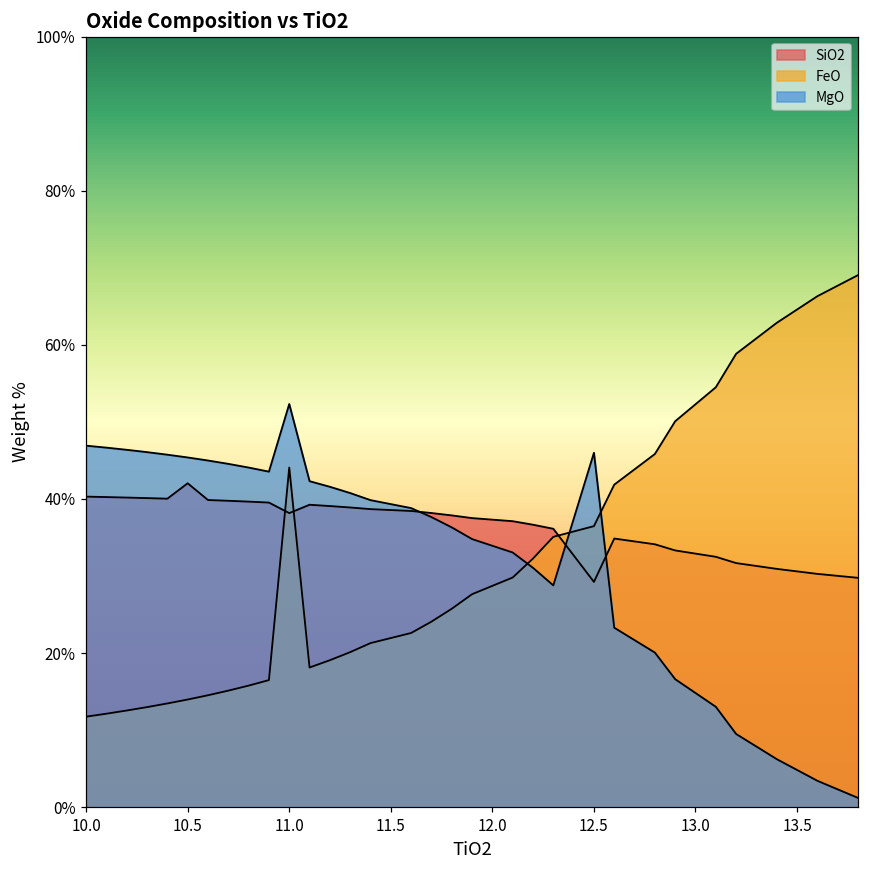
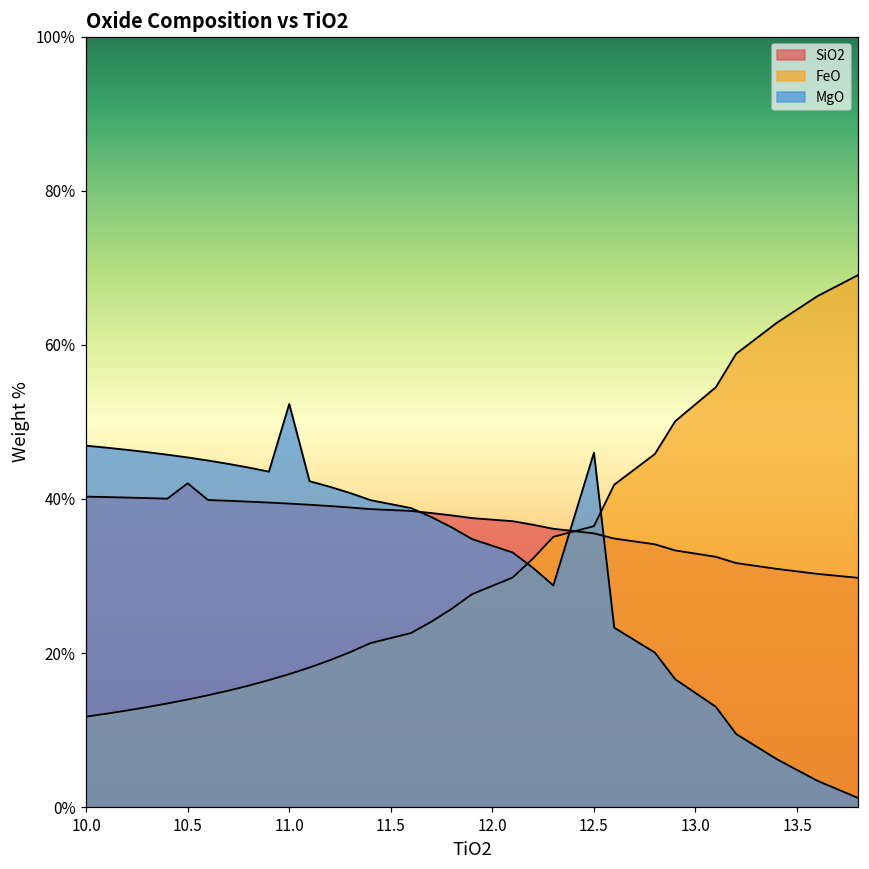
SiO2, 11.0: 38% -> 39%
FeO, 11.0: 44% -> 17%
SiO2, 12.5: 29% -> 36%
